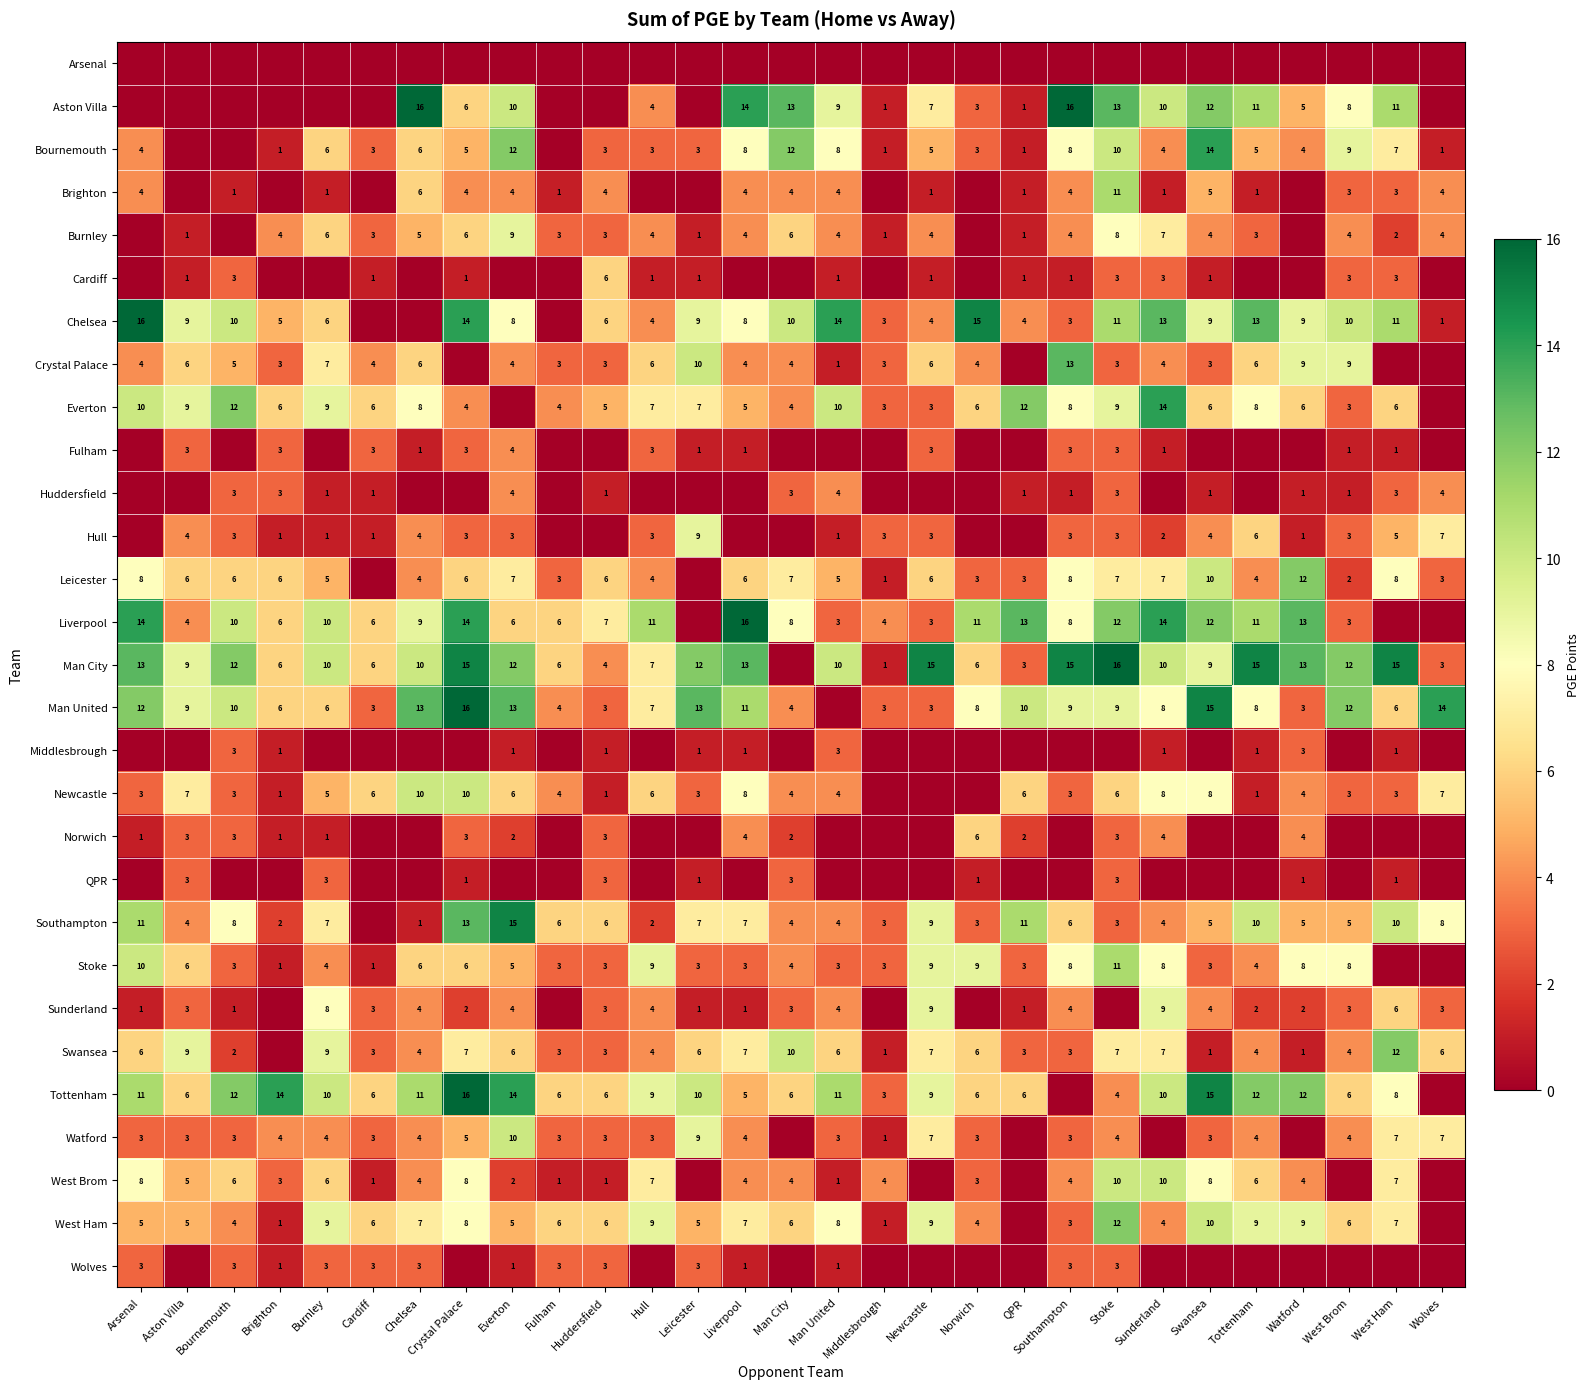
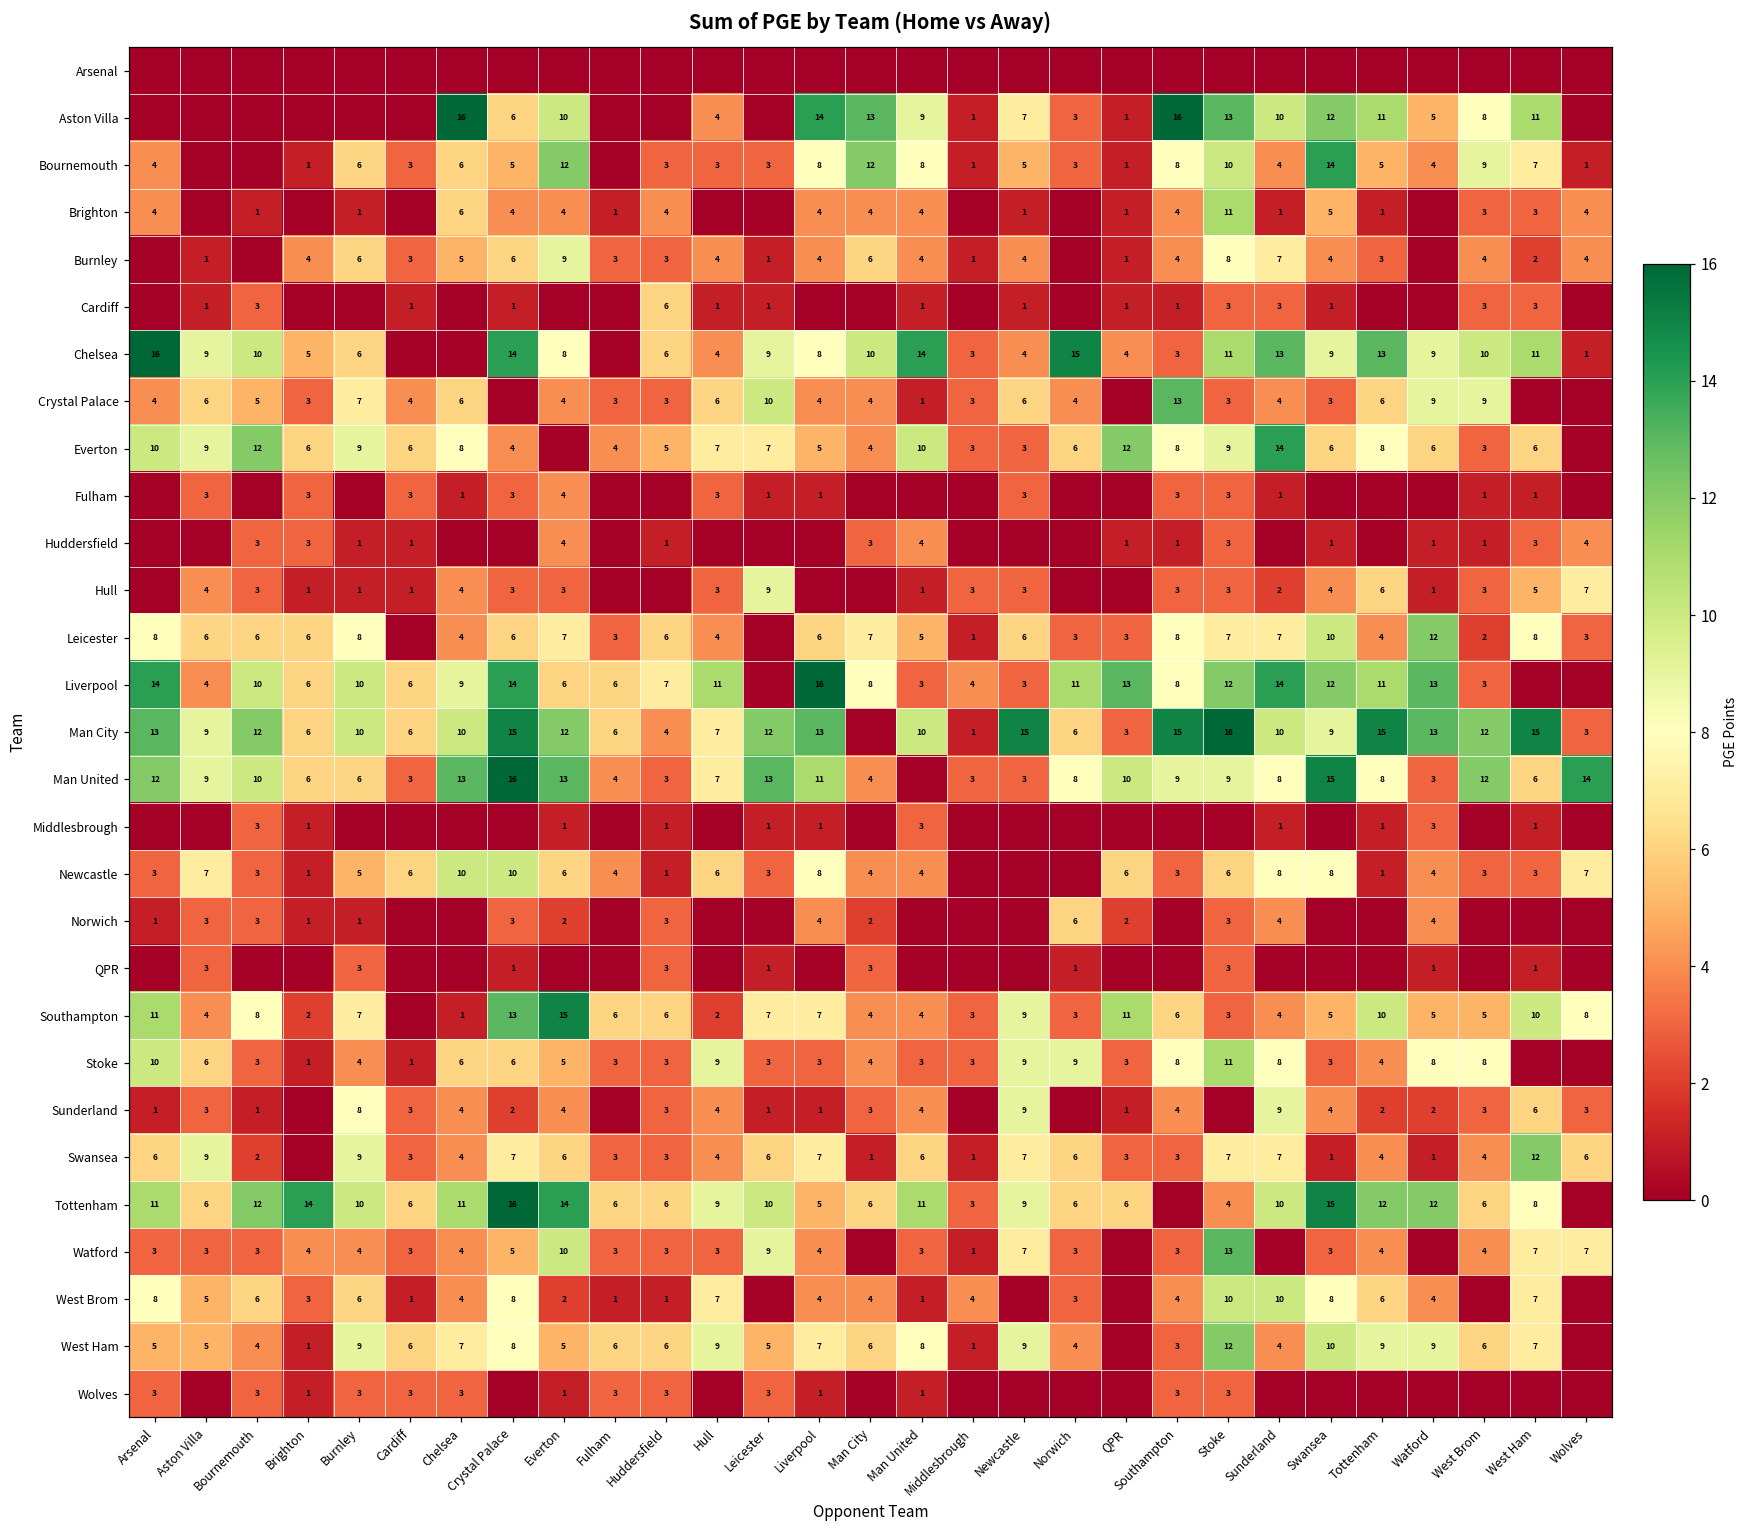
Leicester, Burnley: 5 -> 8
Swansea, Man City: 10 -> 1
Watford, Stoke: 4 -> 13
